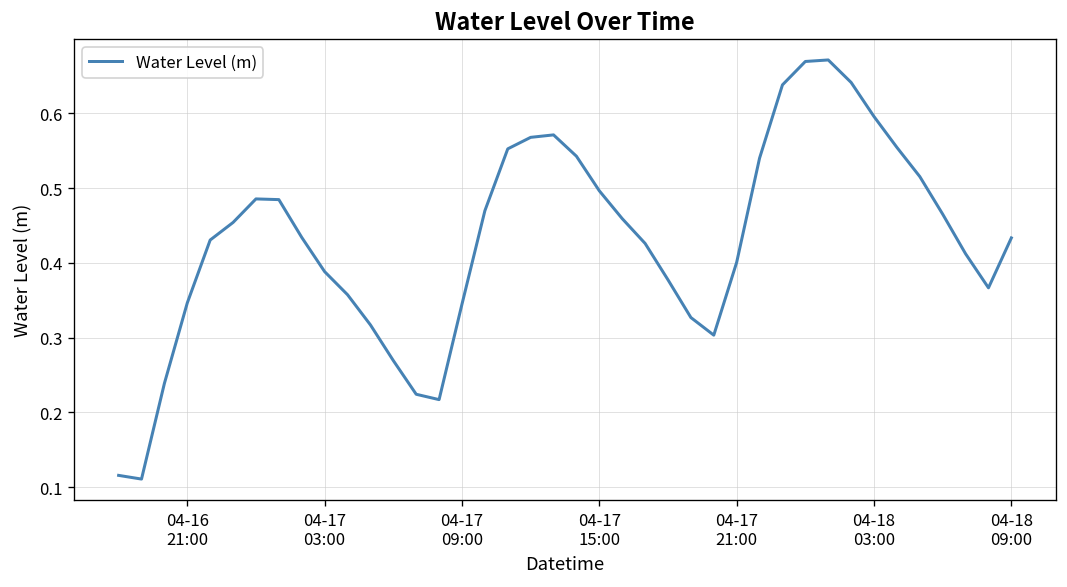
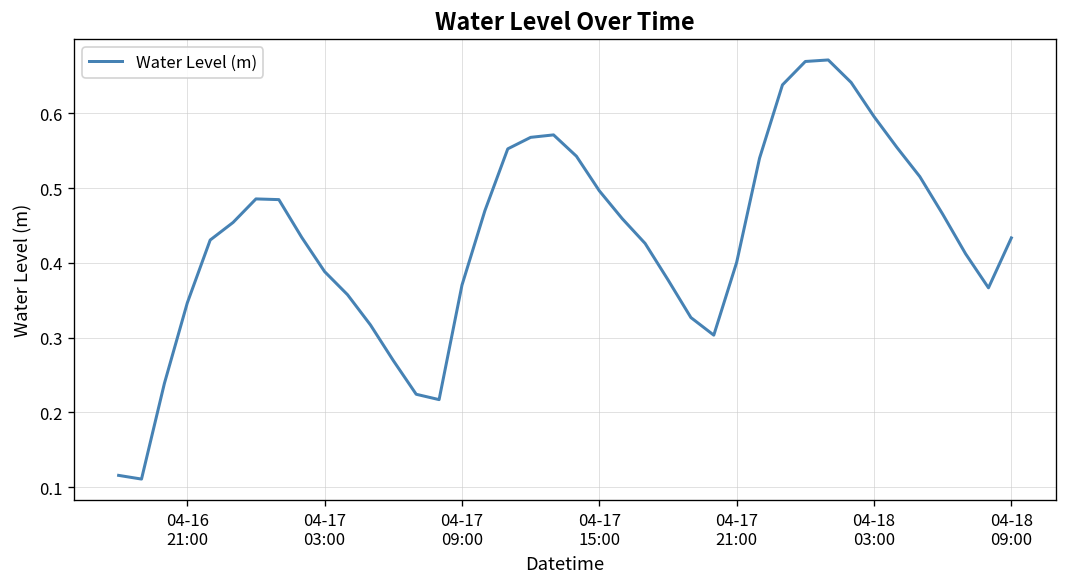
04-17 09:00: 0.34 -> 0.37
